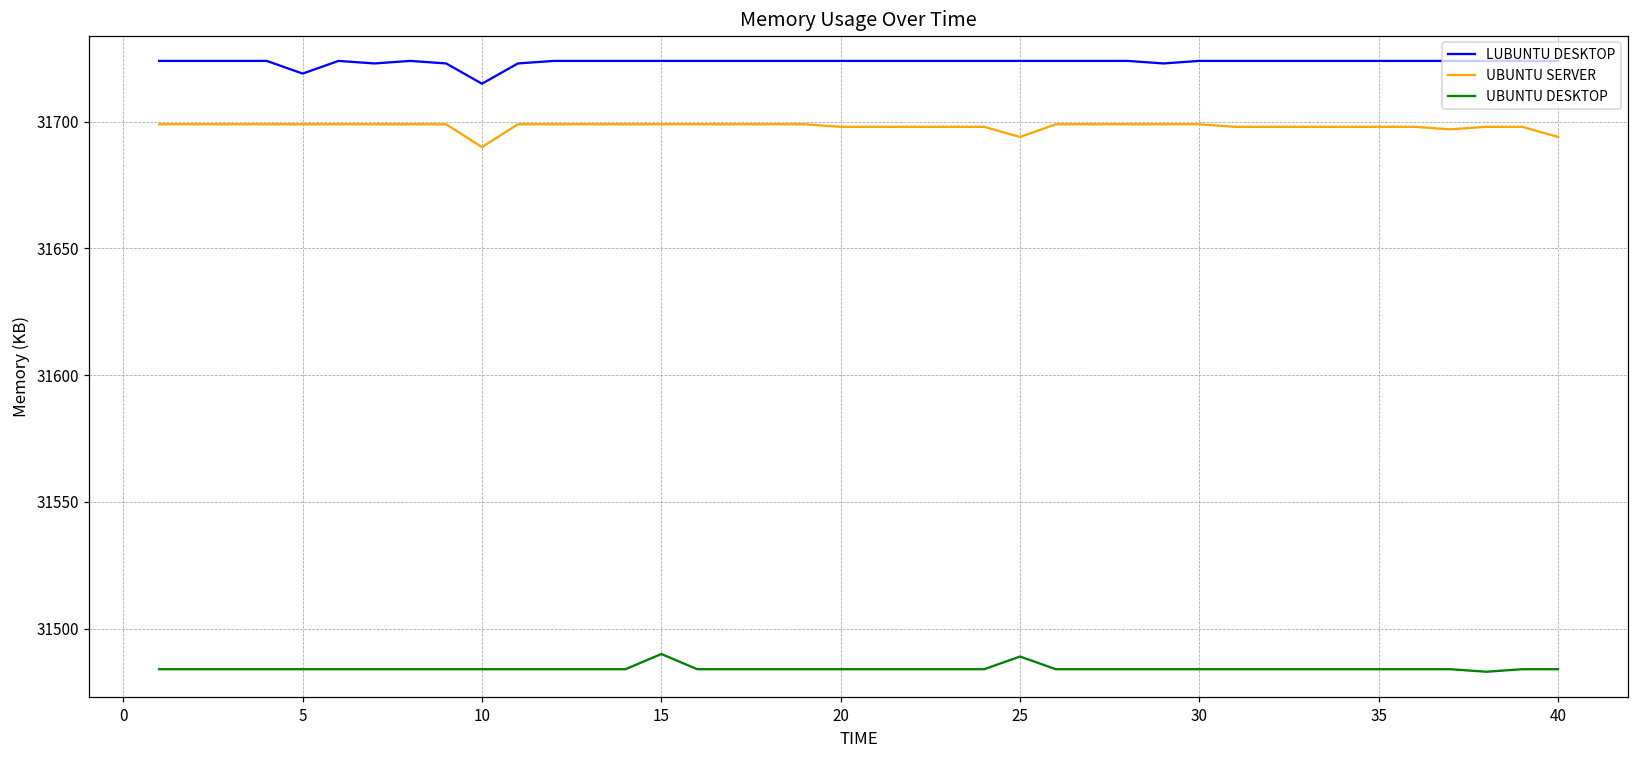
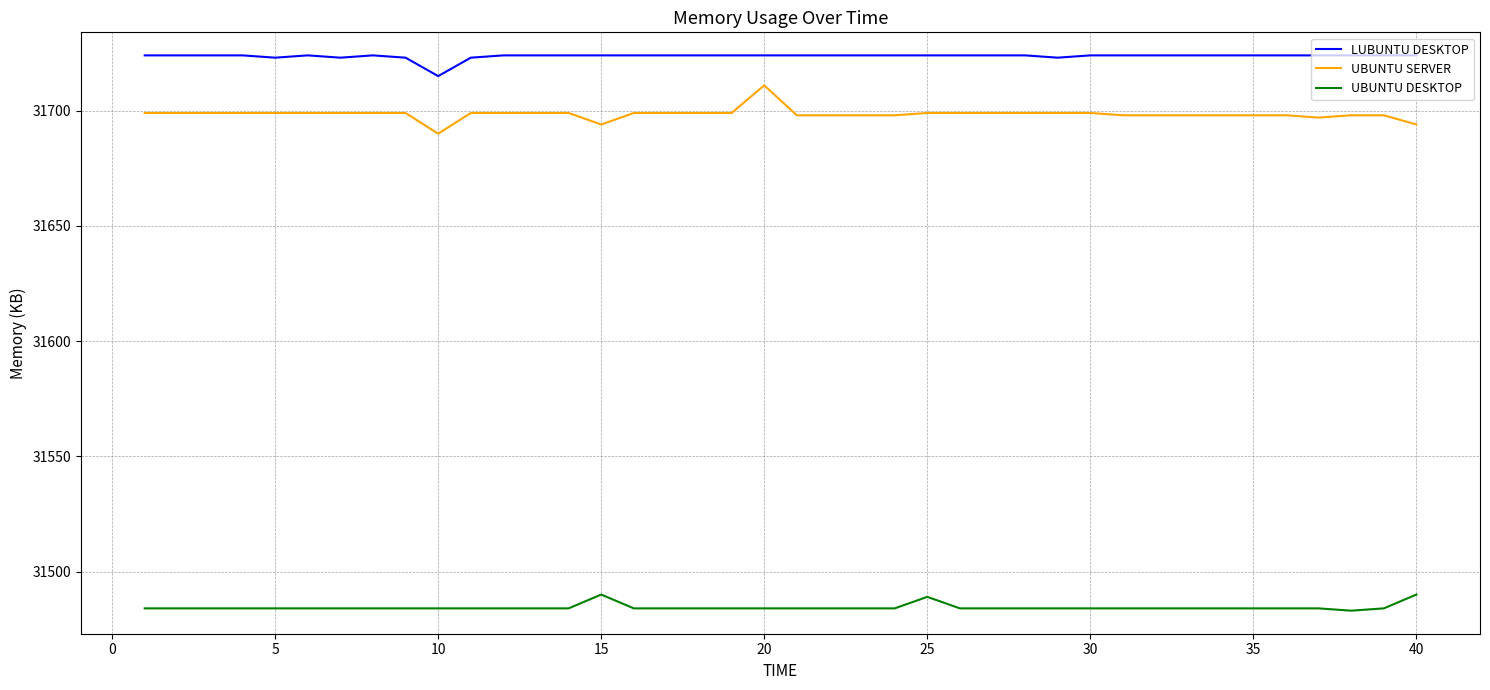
LUBUNTU DESKTOP, 5: 31719 -> 31723
UBUNTU SERVER, 15: 31699 -> 31694
UBUNTU SERVER, 20: 31698 -> 31711
UBUNTU SERVER, 25: 31694 -> 31699
UBUNTU DESKTOP, 40: 31484 -> 31490
